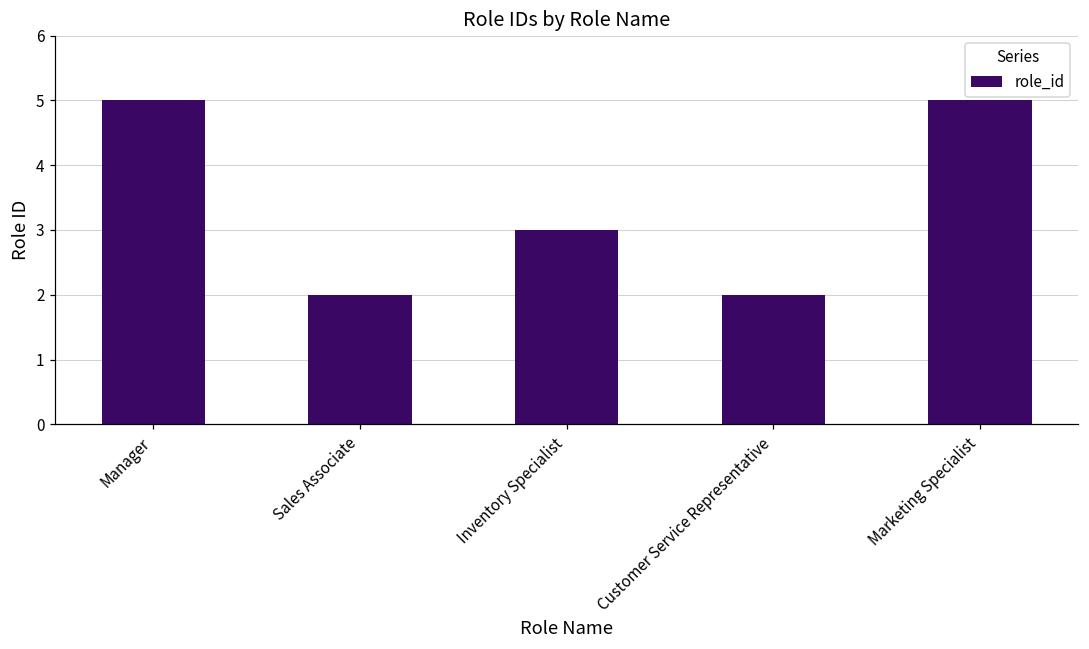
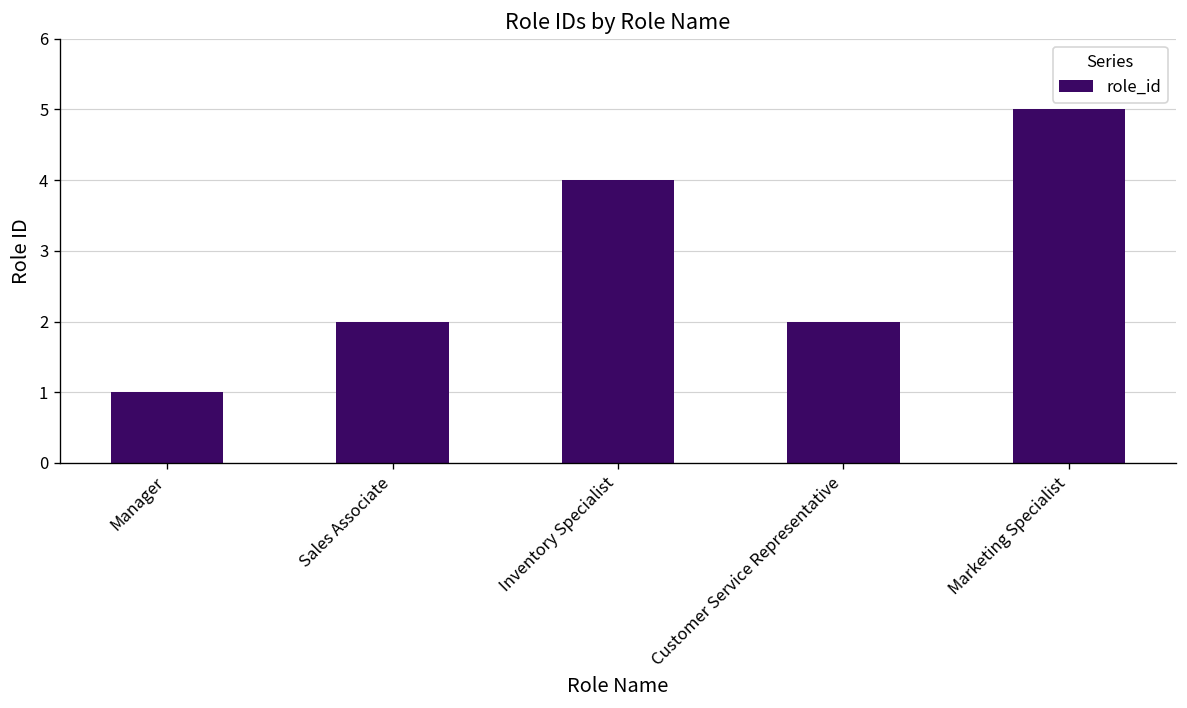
Manager: 5 -> 1
Inventory Specialist: 3 -> 4
